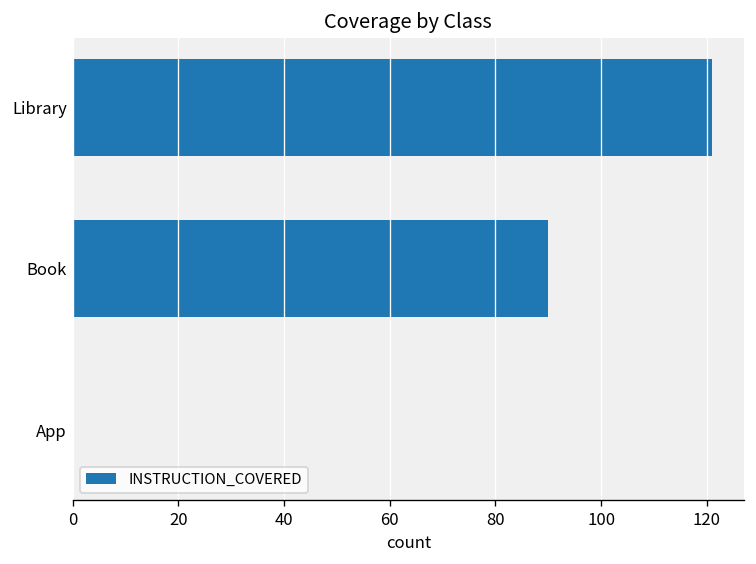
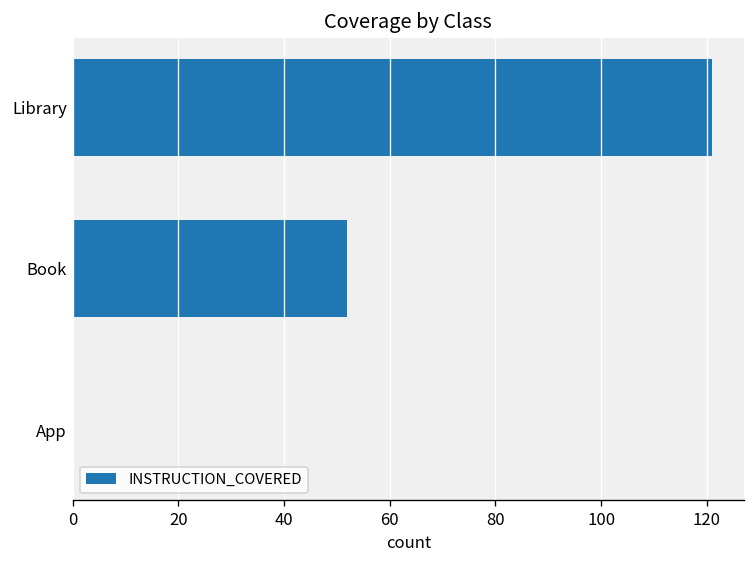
Book: 90 -> 52
